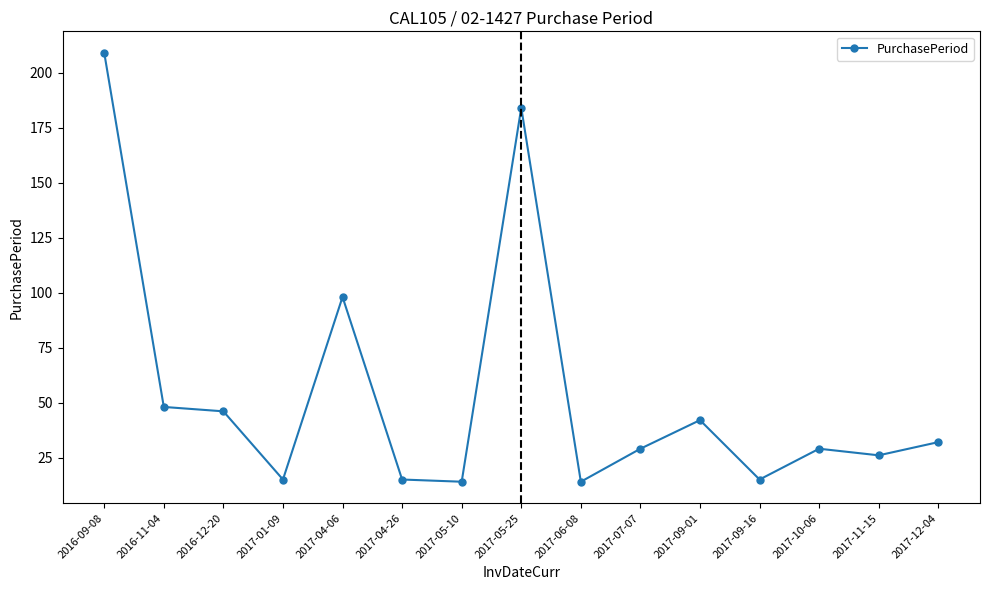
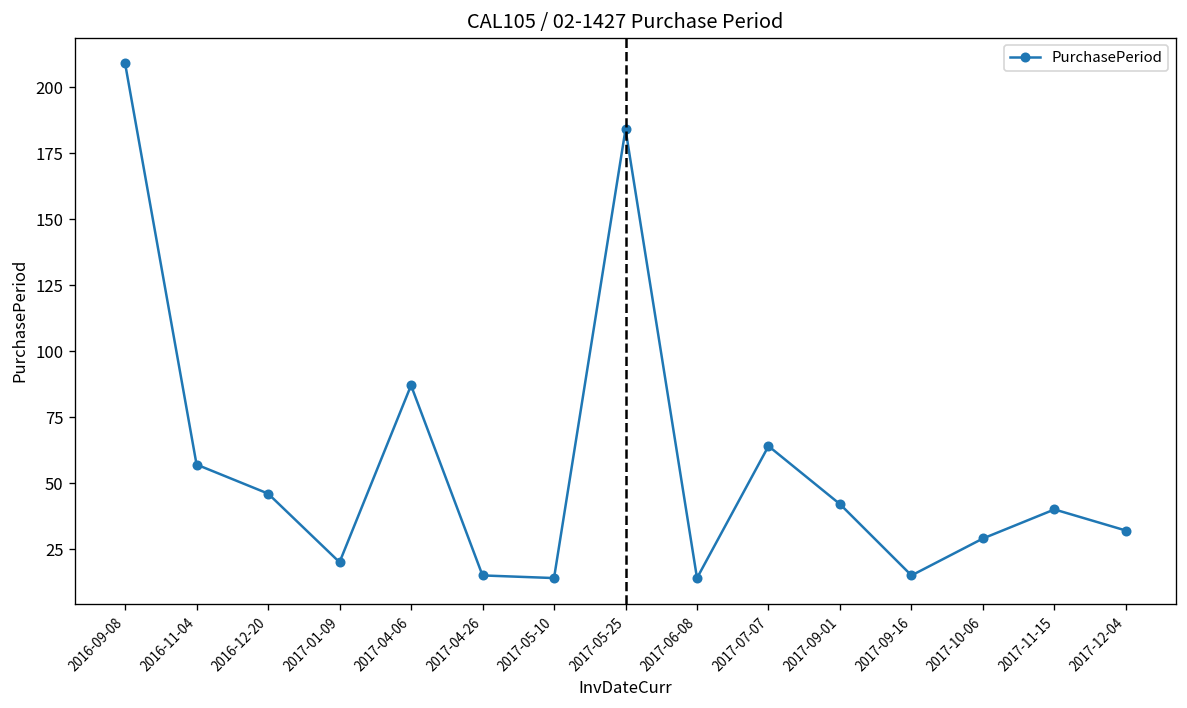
2016-11-04: 48 -> 57
2017-01-09: 15 -> 20
2017-04-06: 98 -> 87
2017-07-07: 29 -> 64
2017-11-15: 26 -> 40
